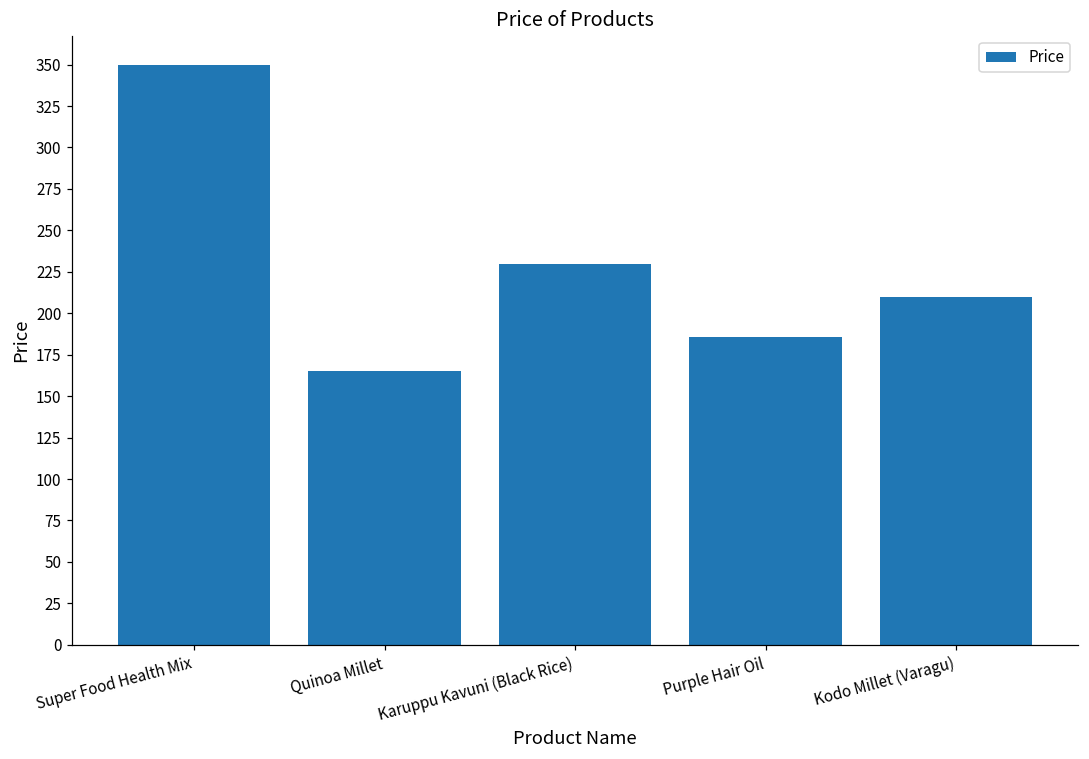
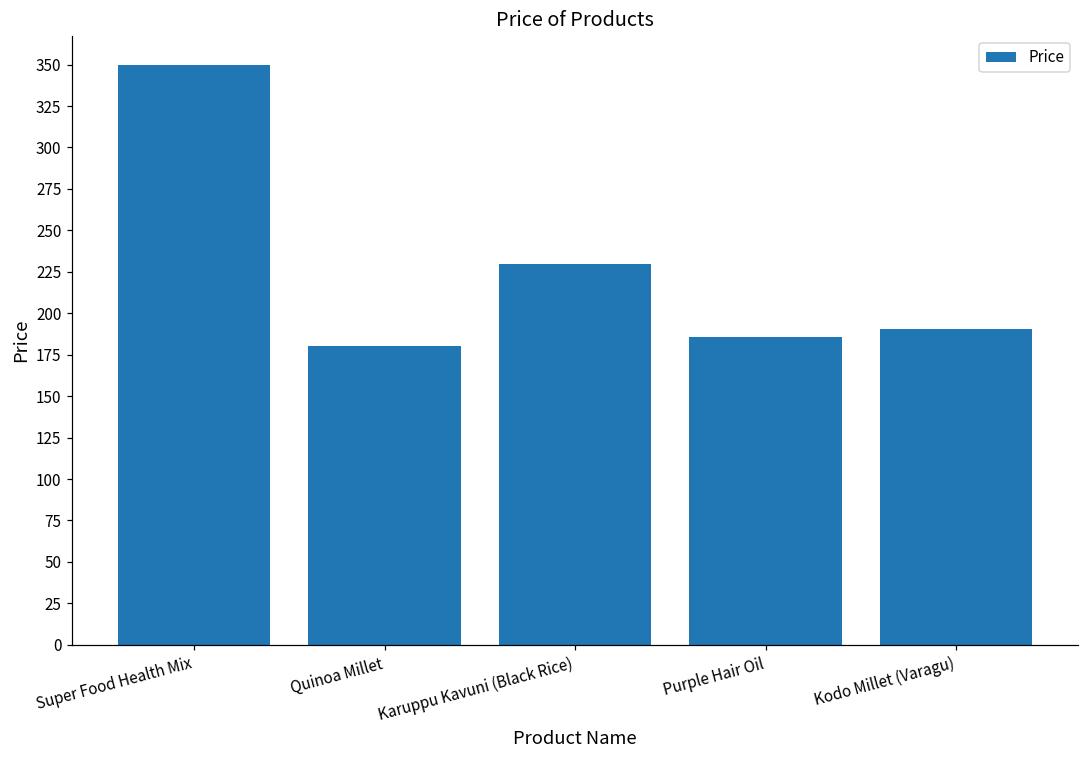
Quinoa Millet: 165 -> 180
Kodo Millet (Varagu): 210 -> 191
